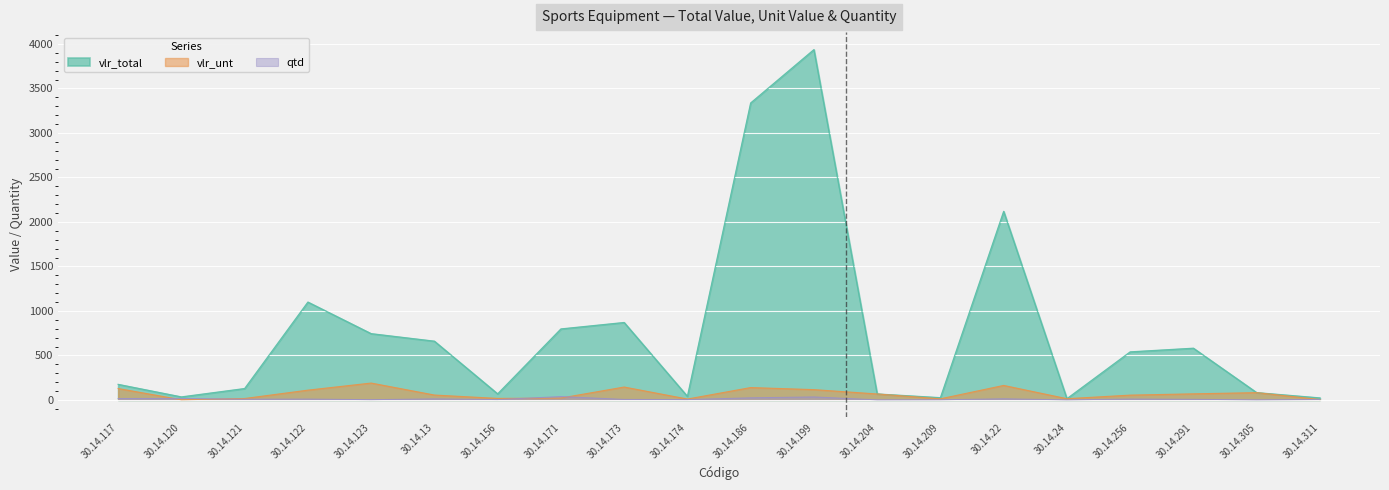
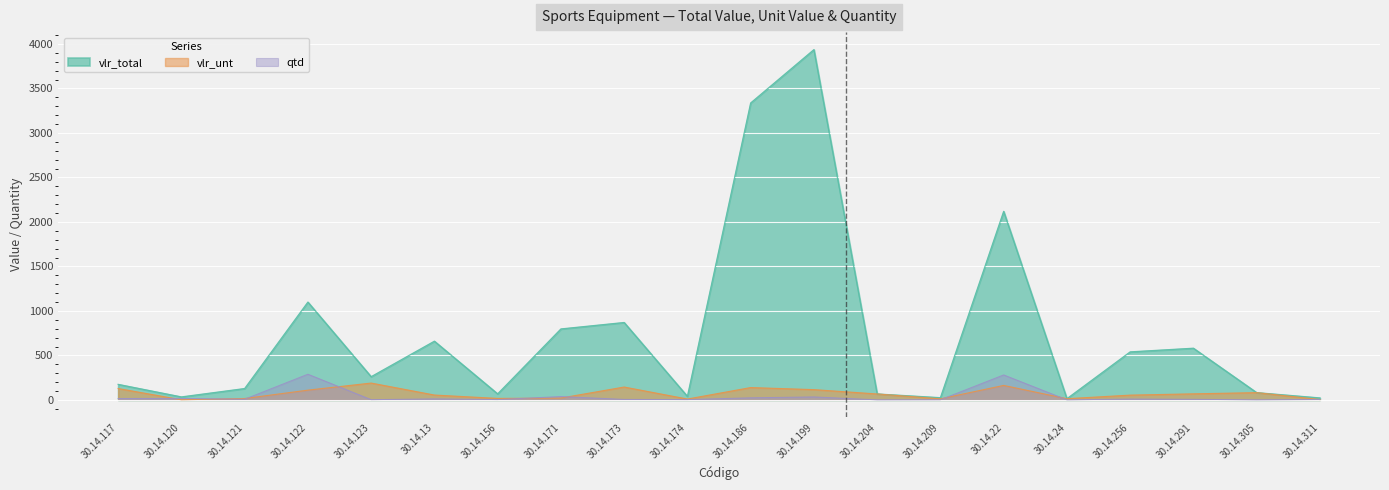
qtd, 30.14.122: 0 -> 300
vlr_total, 30.14.123: 700 -> 300
qtd, 30.14.22: 0 -> 300
